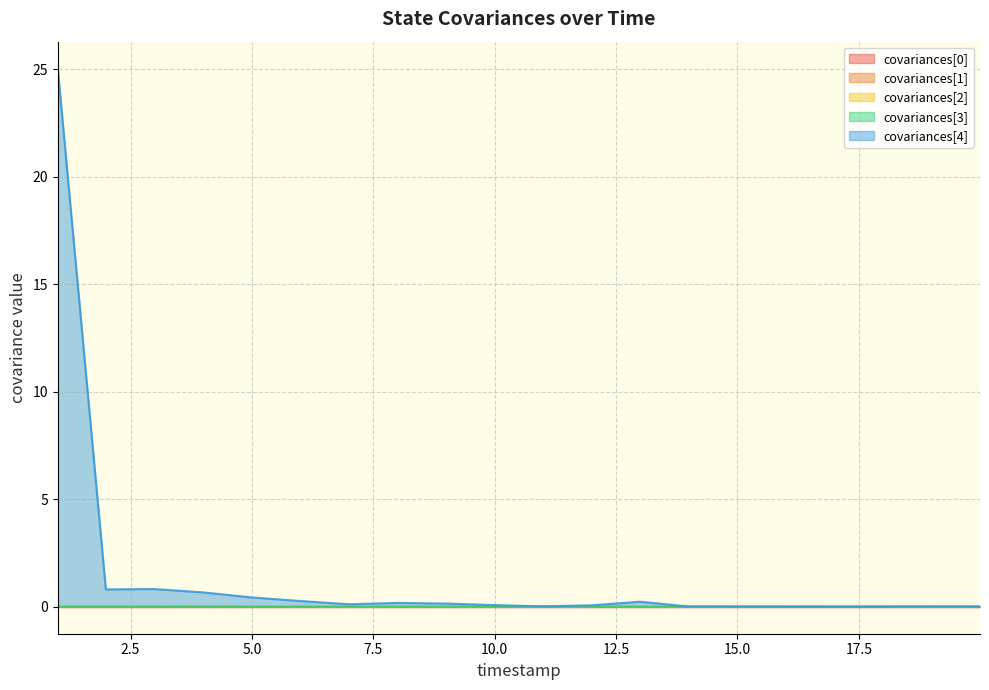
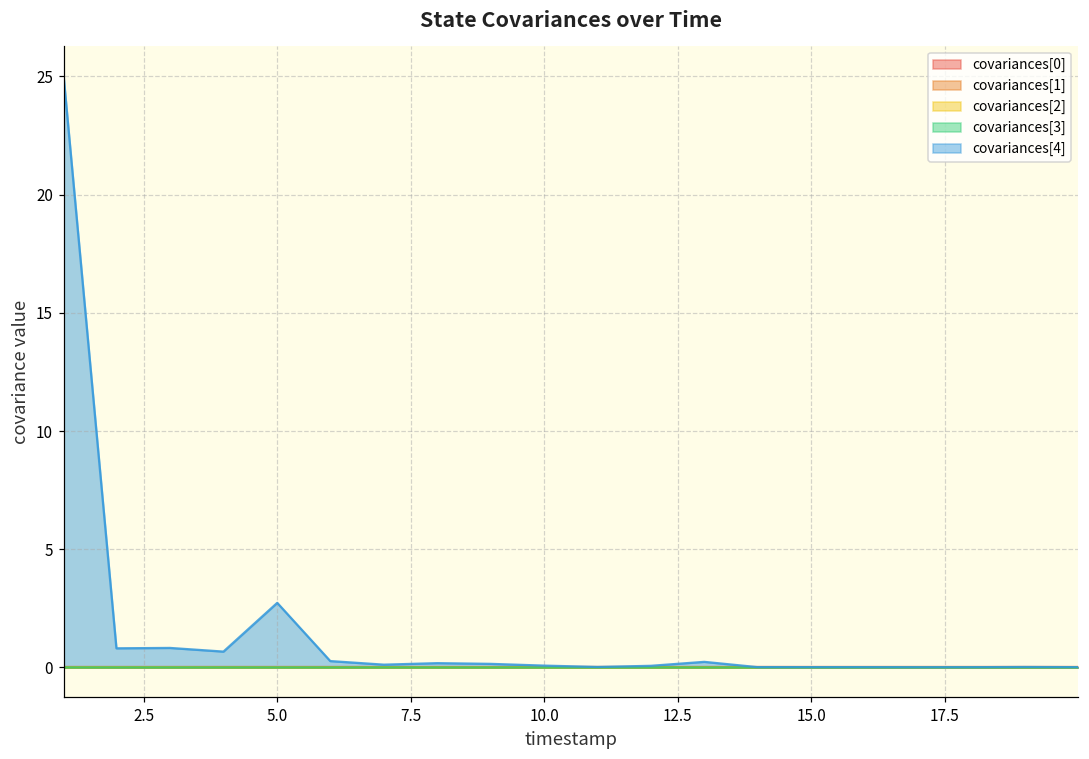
covariances[4], 5.0: 0.4 -> 2.7
